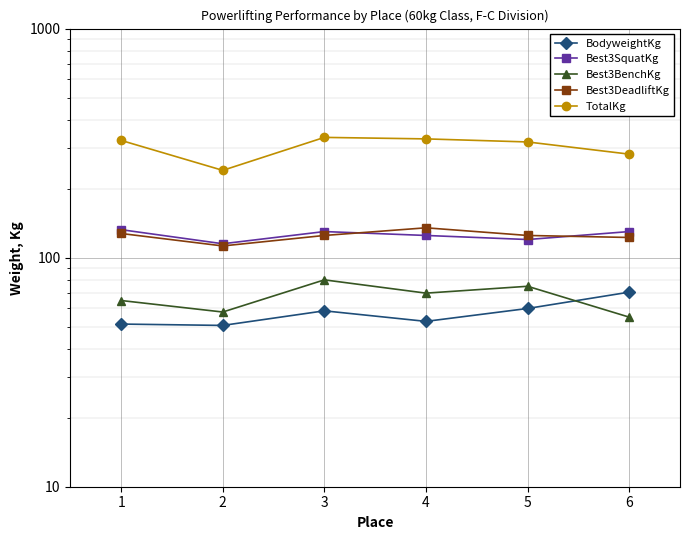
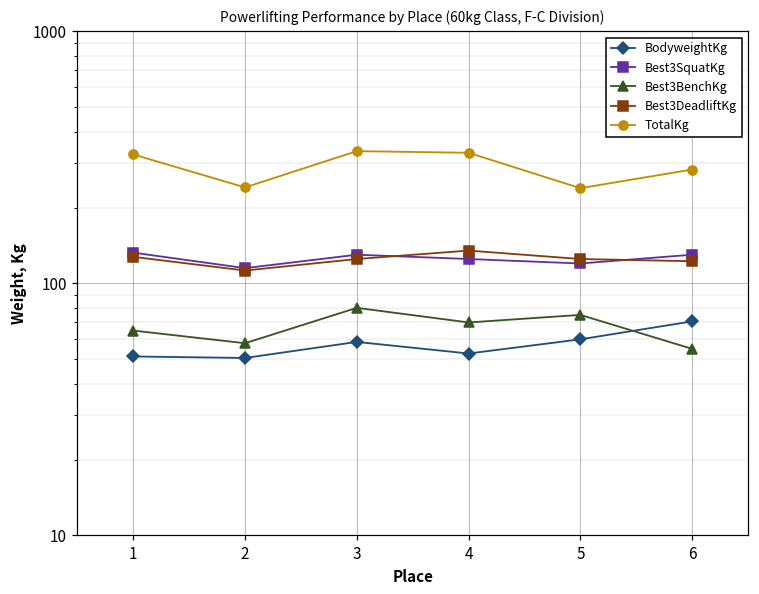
TotalKg, 5: 320 -> 240
